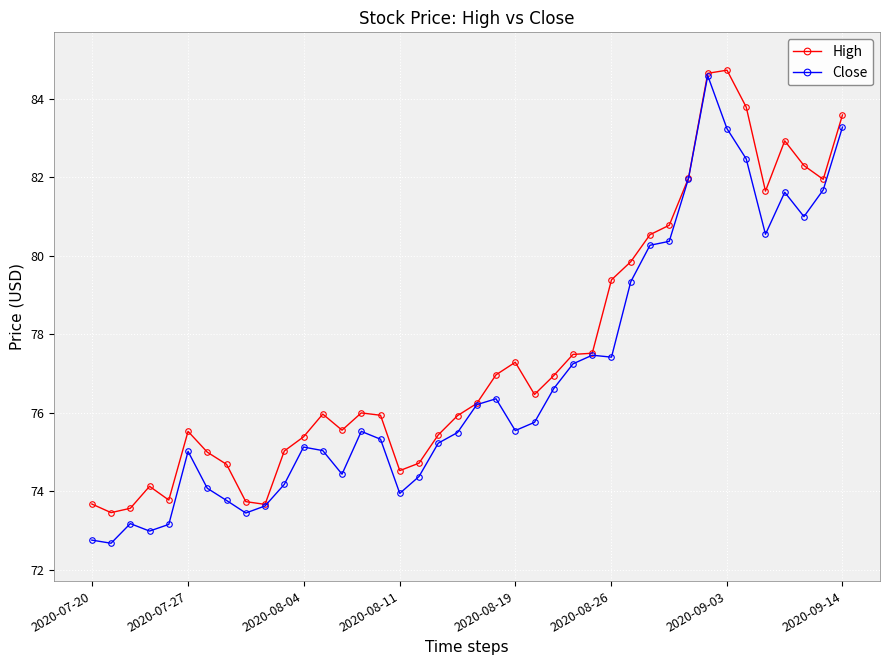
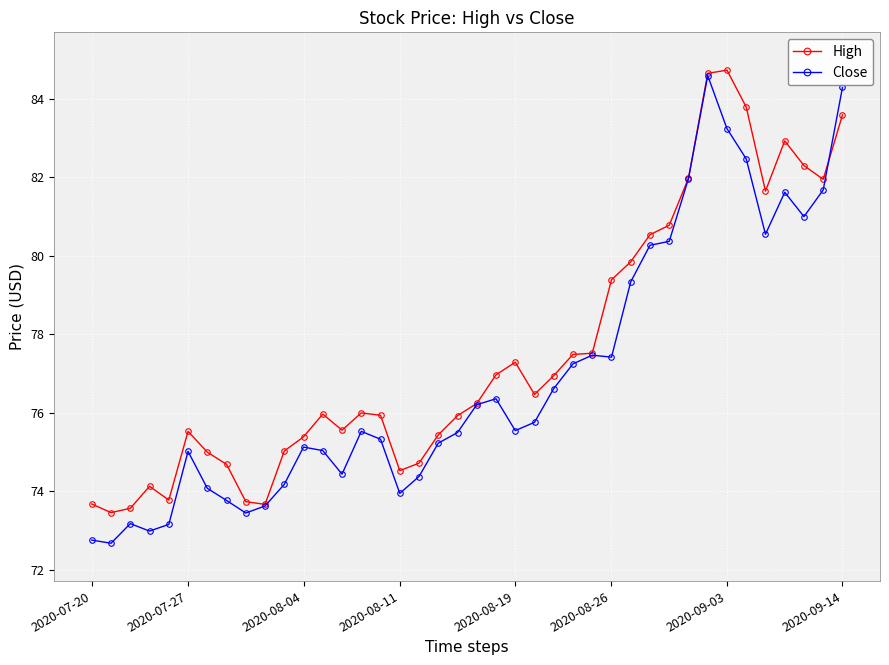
Close, 2020-09-14: 83.3 -> 84.3
